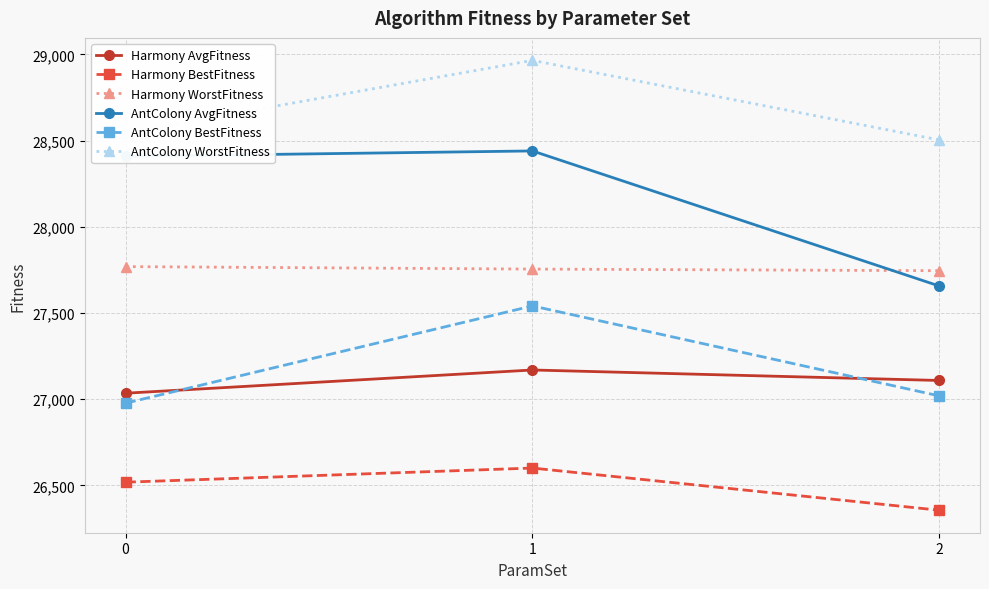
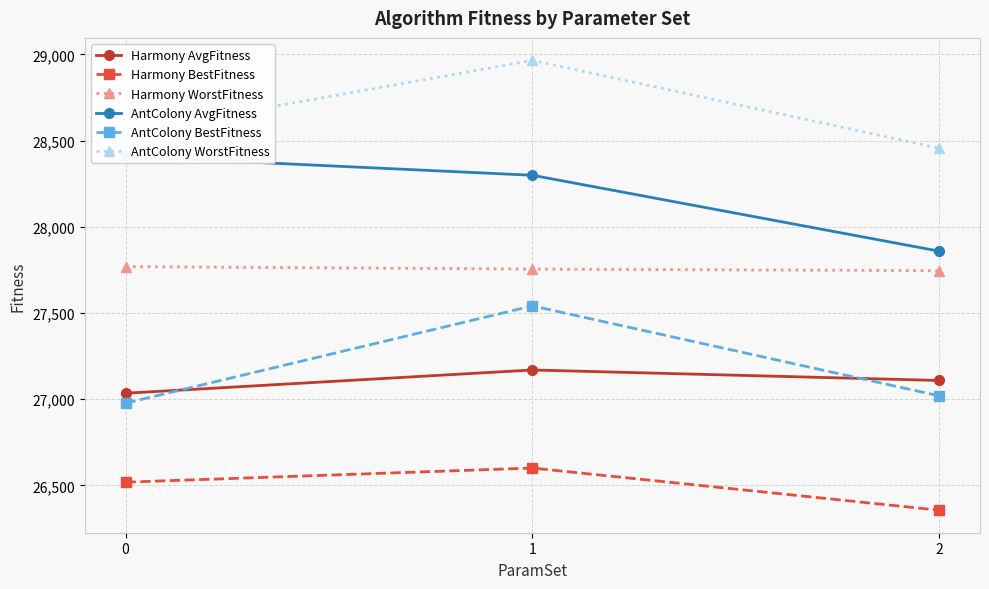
AntColony AvgFitness, 1: 28,440 -> 28,300
AntColony AvgFitness, 2: 27,660 -> 27,860
AntColony WorstFitness, 2: 28,500 -> 28,460
